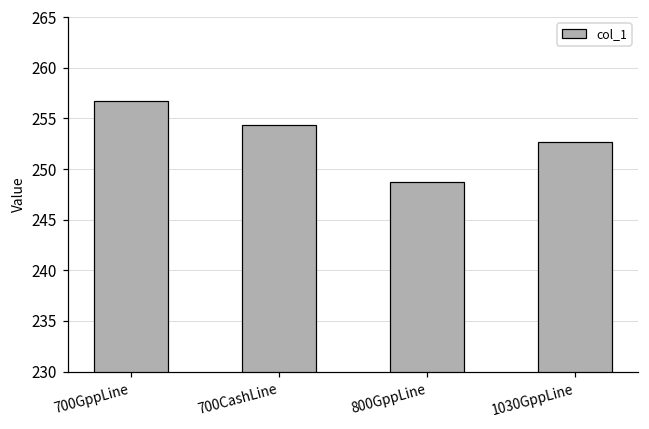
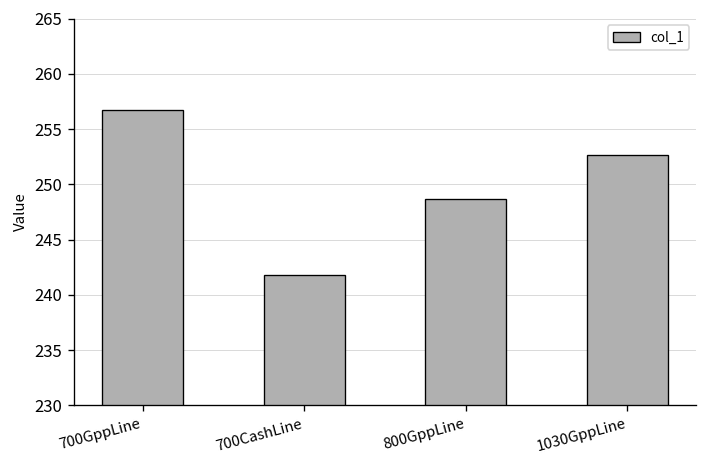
700CashLine: 254 -> 242
